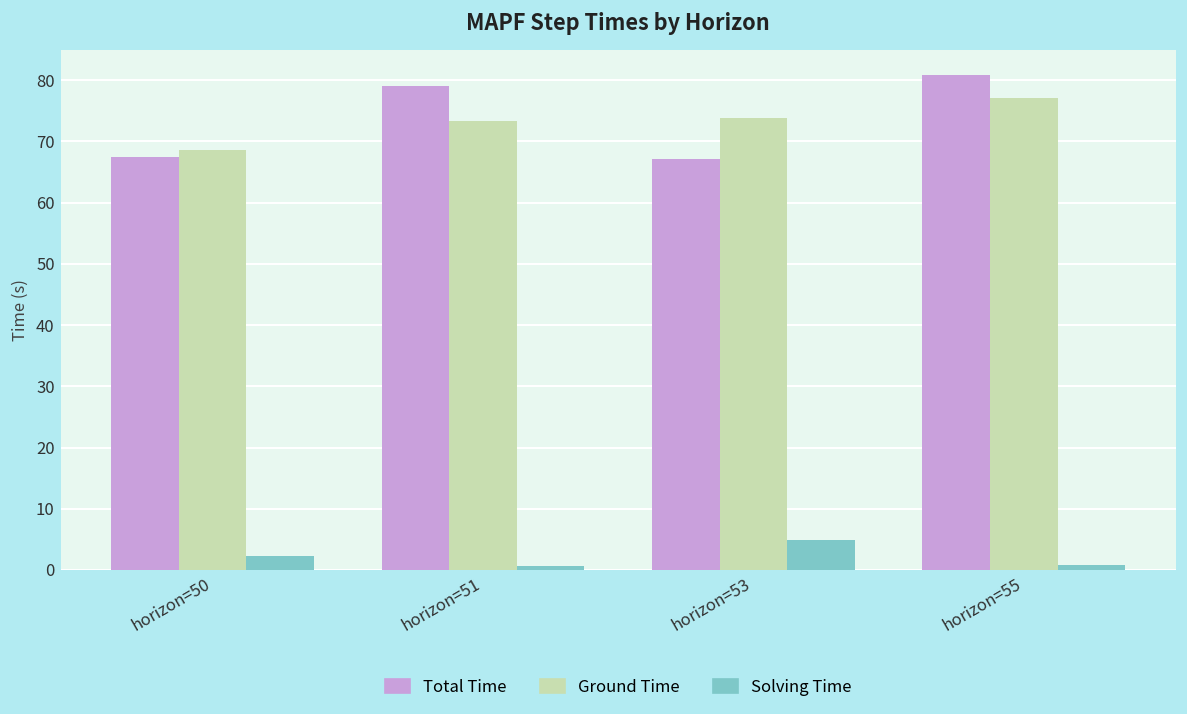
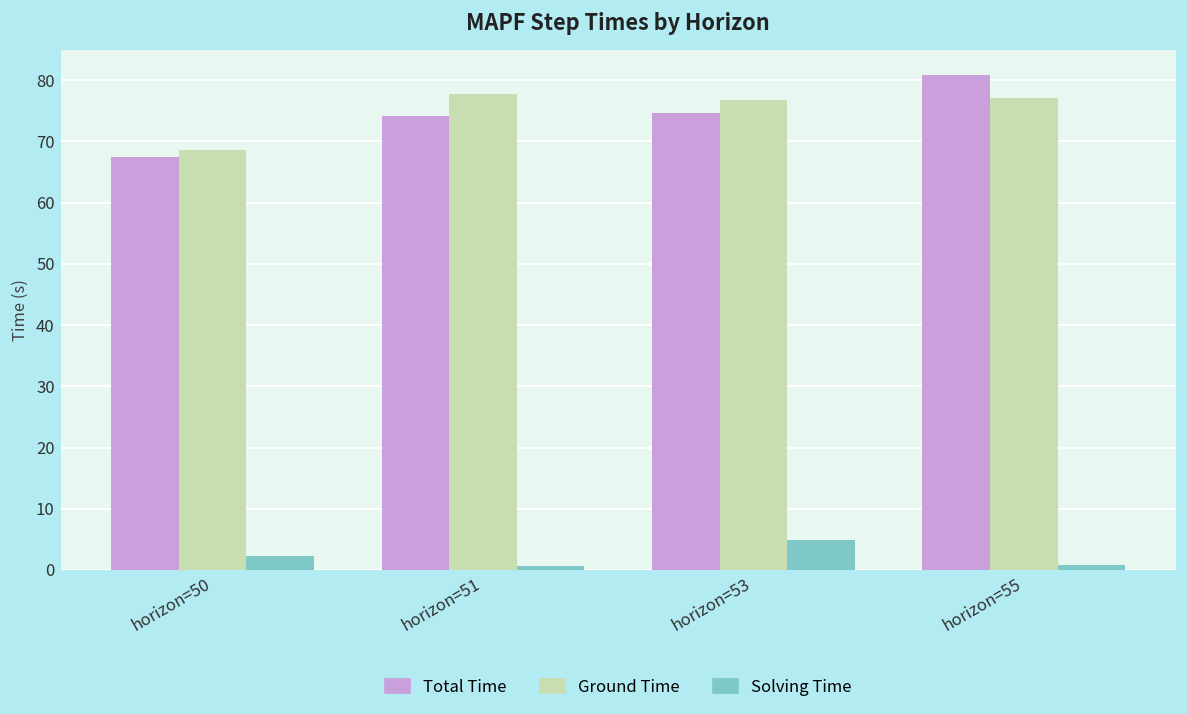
Total Time, horizon=51: 79 -> 74
Ground Time, horizon=51: 73 -> 78
Total Time, horizon=53: 67 -> 75
Ground Time, horizon=53: 74 -> 77
